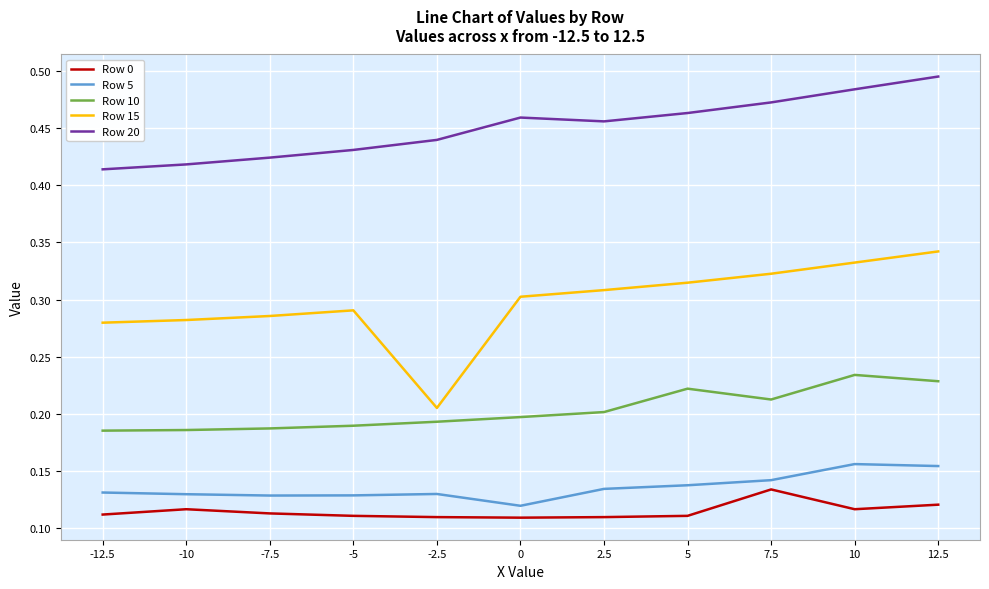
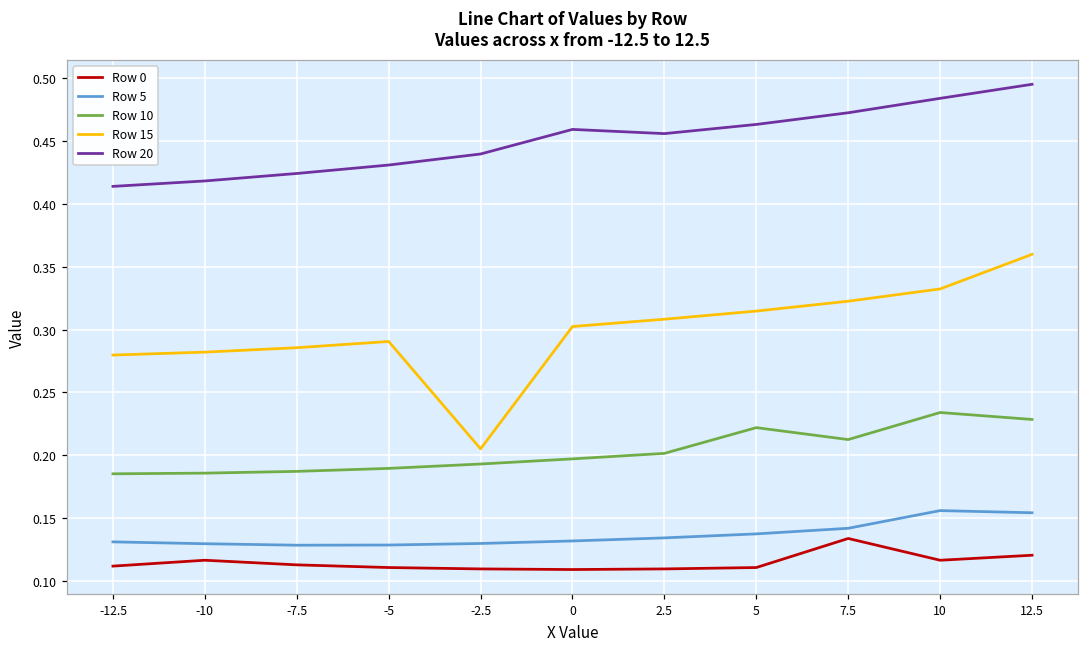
Row 5, 0: 0.120 -> 0.132
Row 15, 12.5: 0.342 -> 0.360
